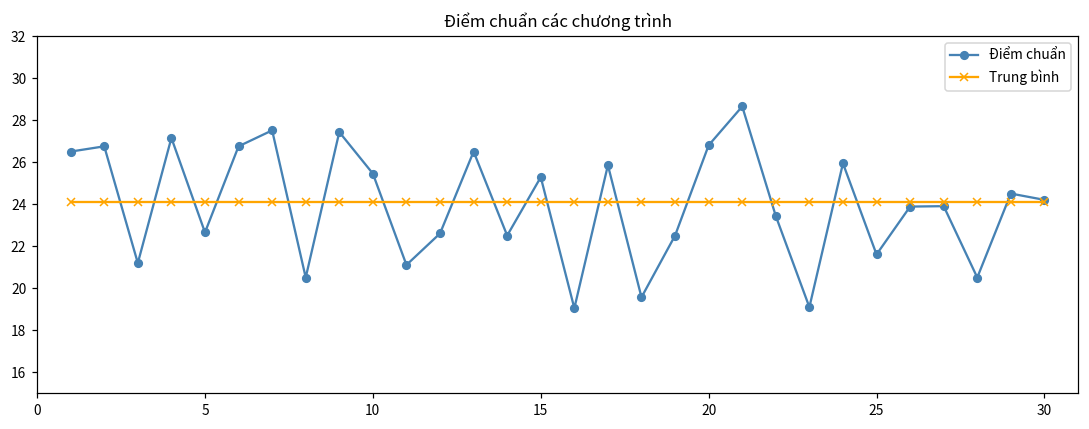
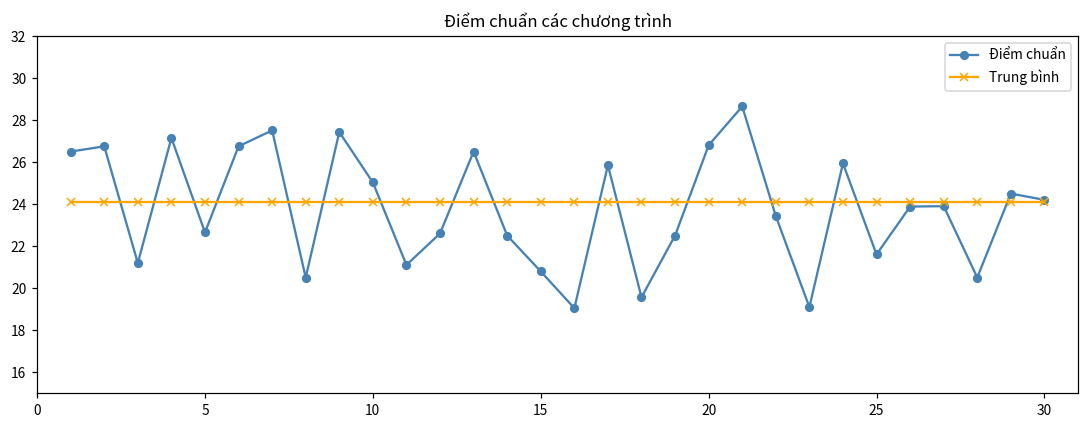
Điểm chuẩn, 10: 25.5 -> 25.0
Điểm chuẩn, 15: 25.3 -> 20.8
